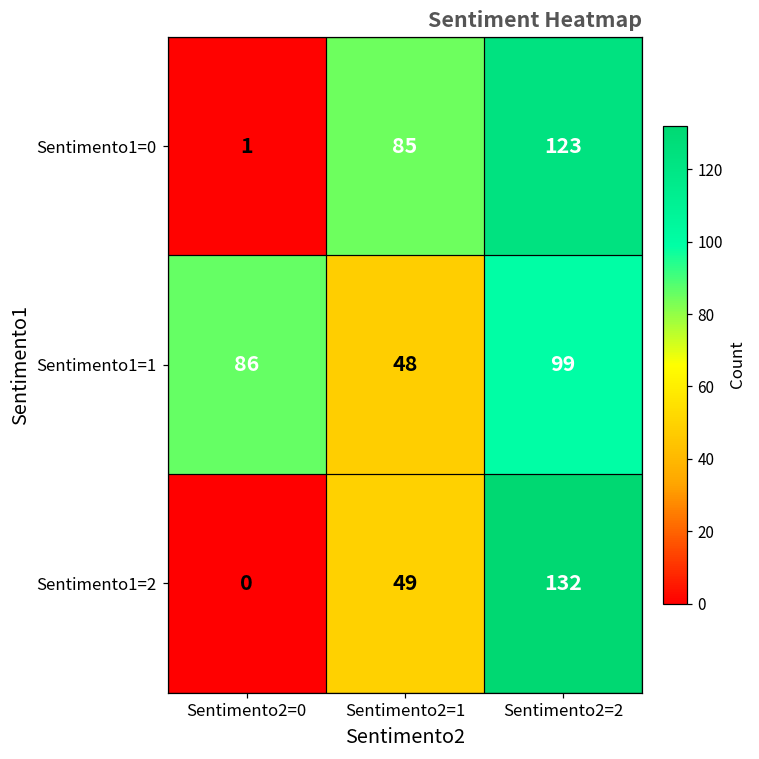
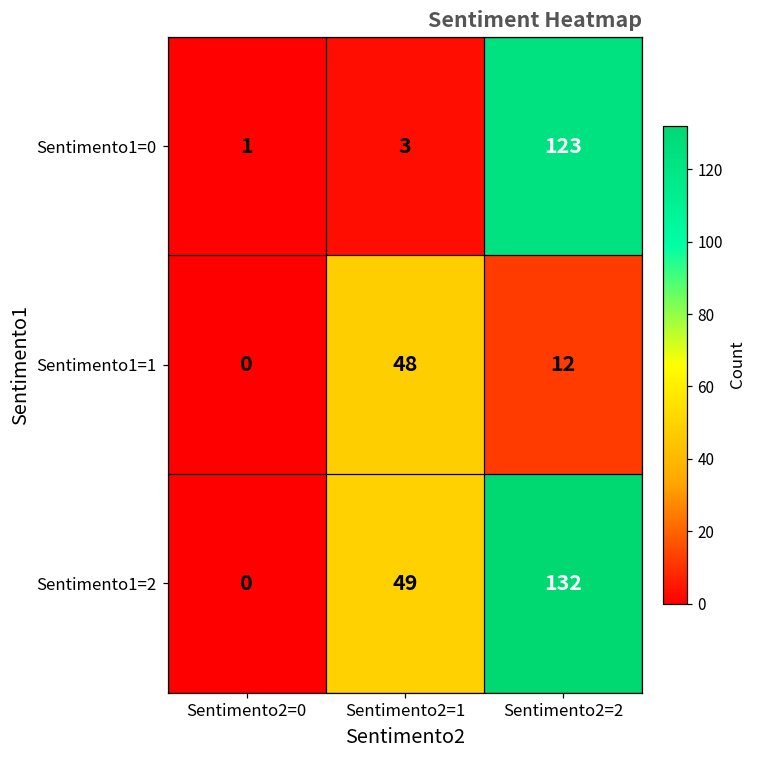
Sentimento1=0, Sentimento2=1: 85 -> 3
Sentimento1=1, Sentimento2=0: 86 -> 0
Sentimento1=1, Sentimento2=2: 99 -> 12
